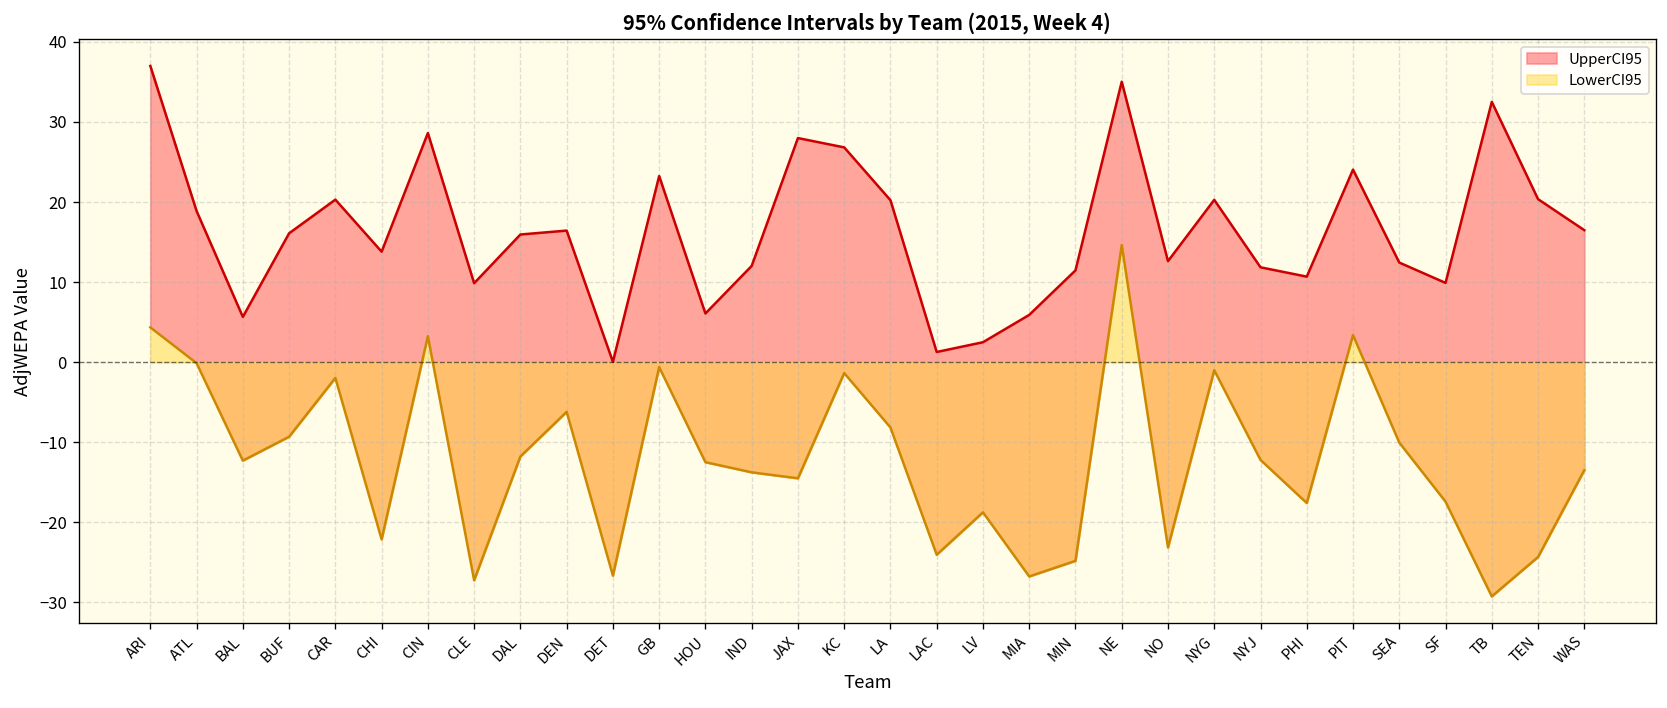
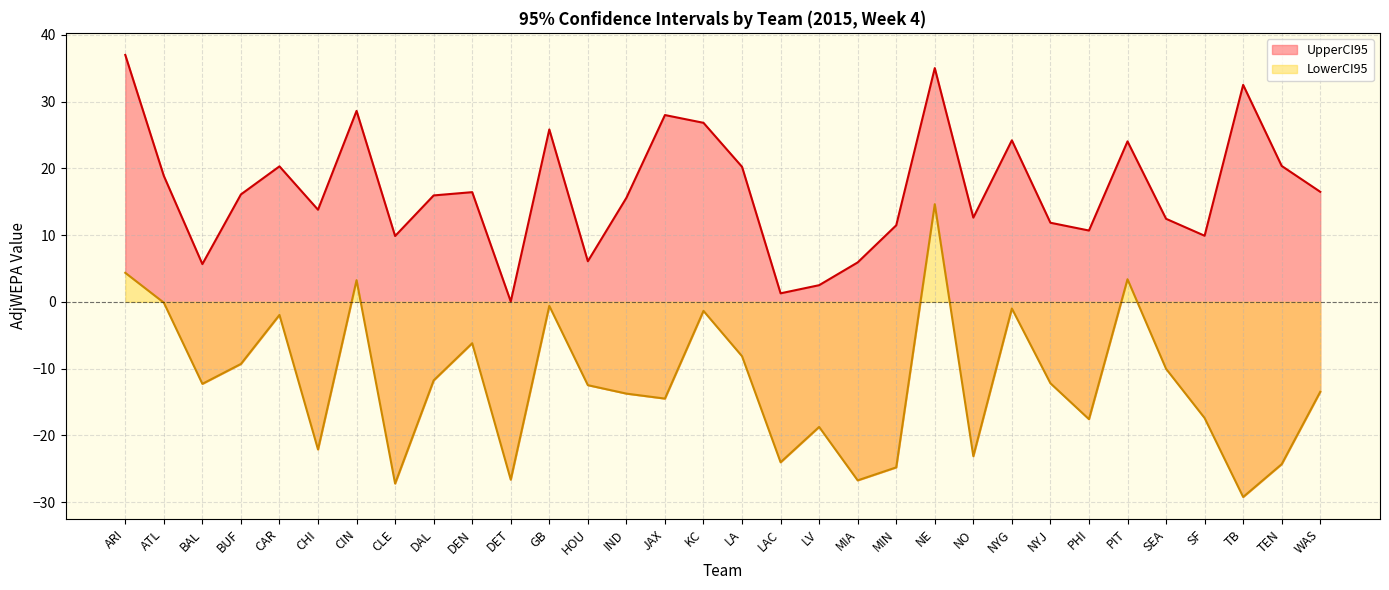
UpperCI95, GB: 23 -> 26
UpperCI95, IND: 12 -> 16
UpperCI95, NYG: 20 -> 24
